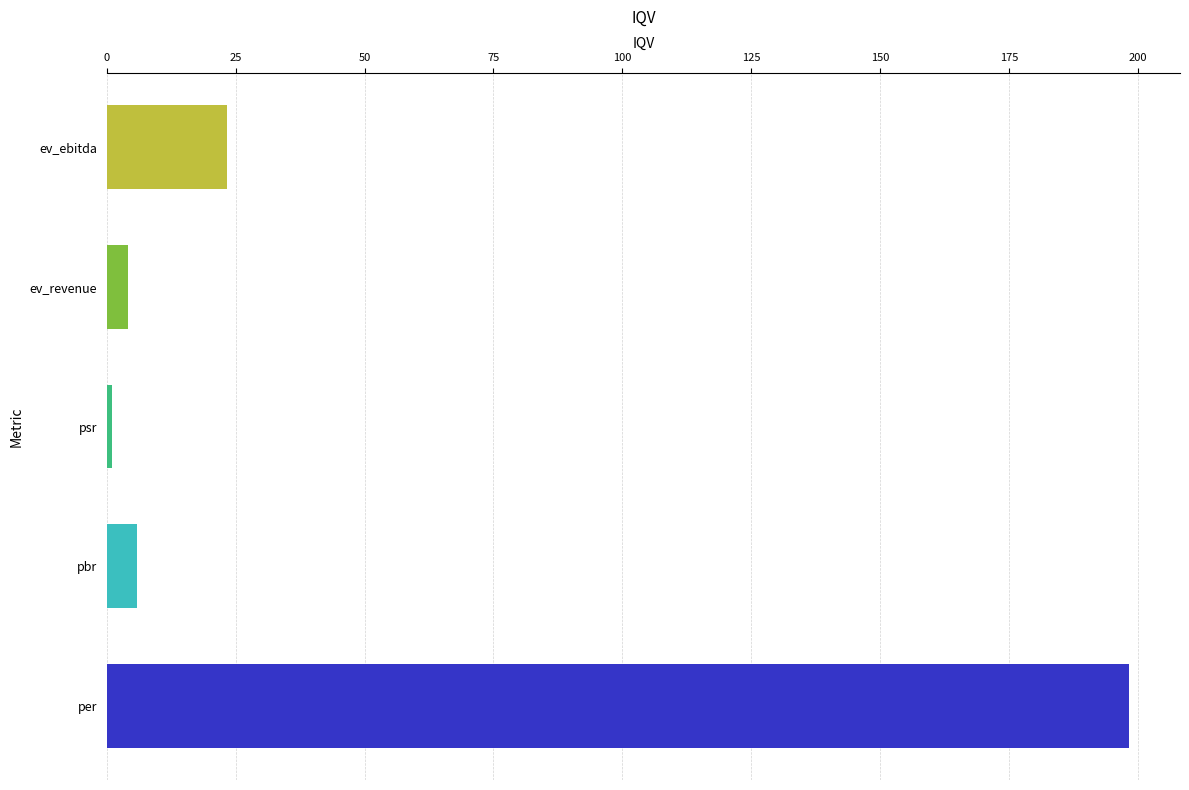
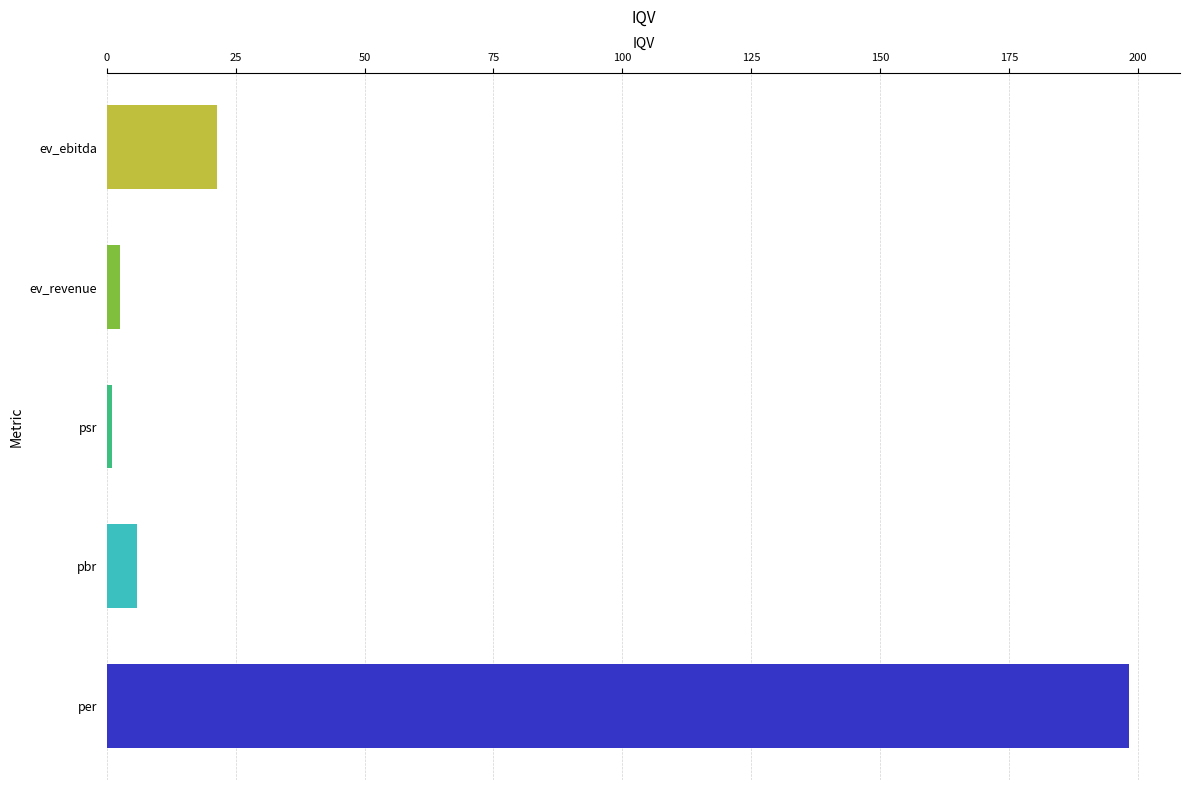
ev_ebitda: 23 -> 21
ev_revenue: 4 -> 3
